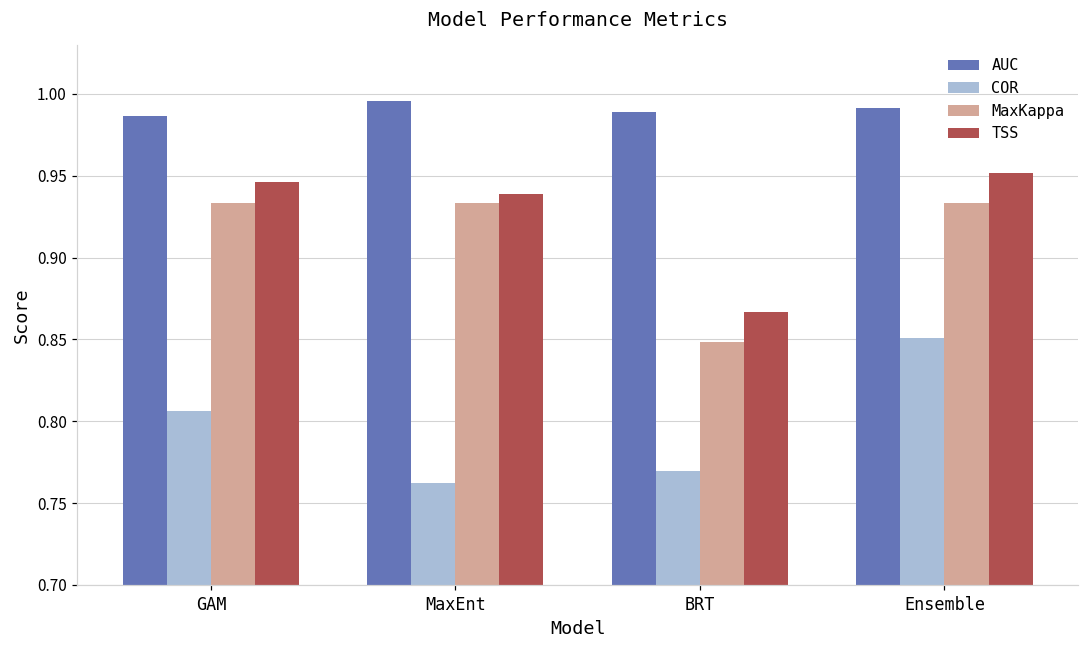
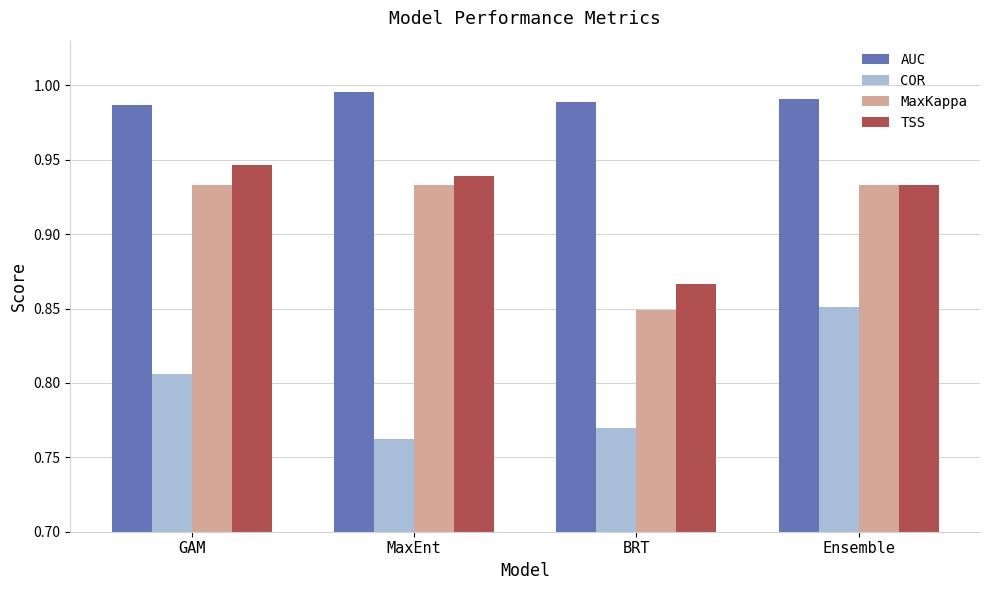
TSS, Ensemble: 0.952 -> 0.933
